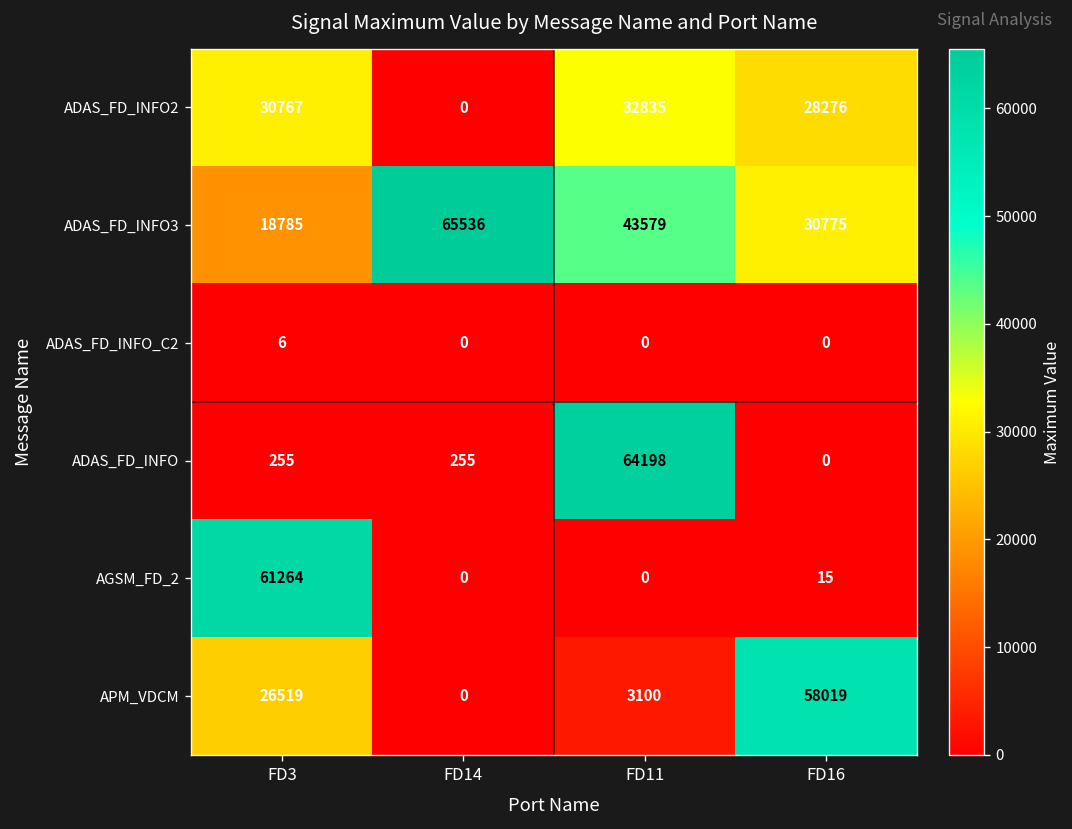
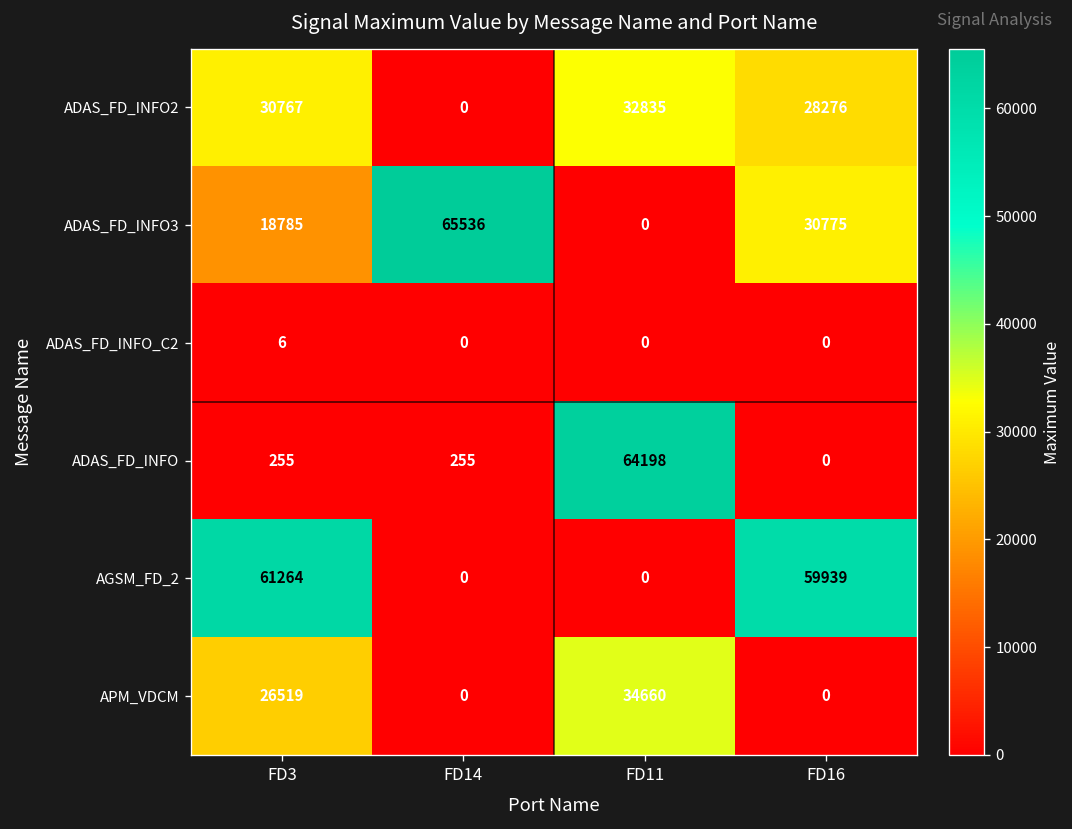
ADAS_FD_INFO3, FD11: 43579 -> 0
AGSM_FD_2, FD16: 15 -> 59939
APM_VDCM, FD11: 3100 -> 34660
APM_VDCM, FD16: 58019 -> 0
